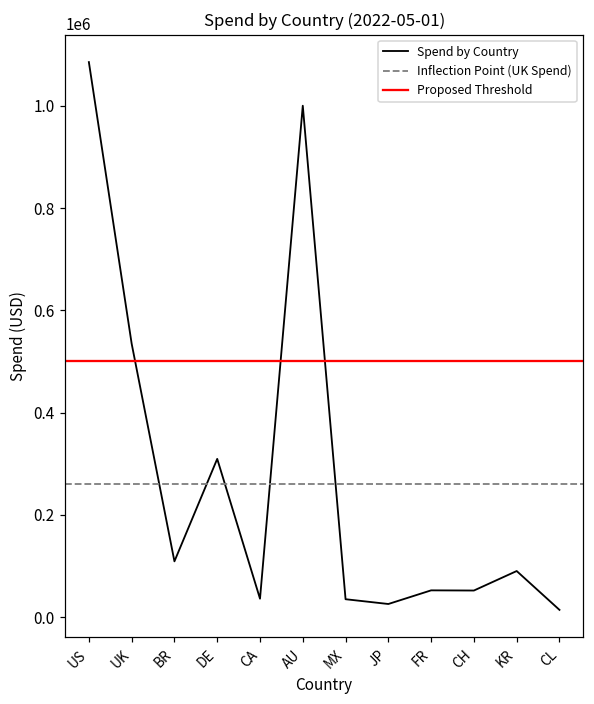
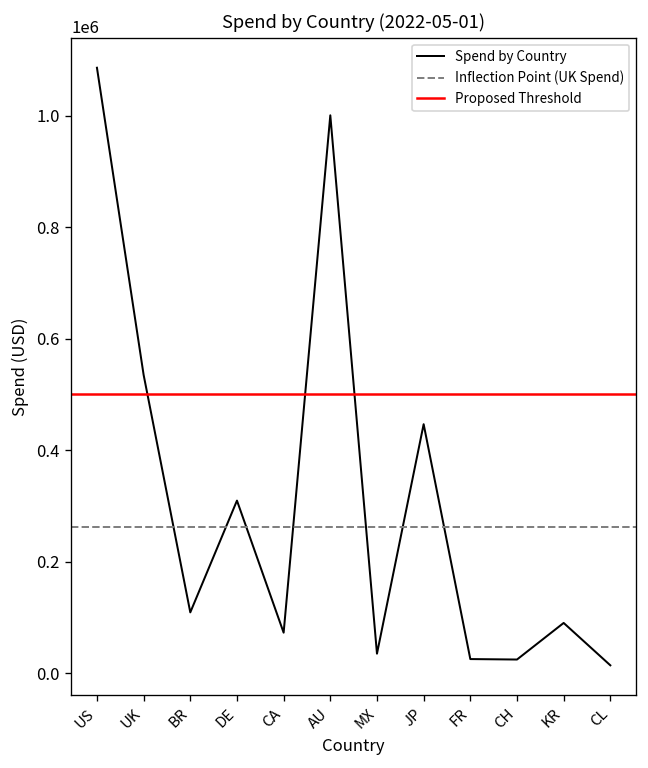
CA: 40000 -> 70000
JP: 30000 -> 450000
FR: 50000 -> 30000
CH: 50000 -> 20000
